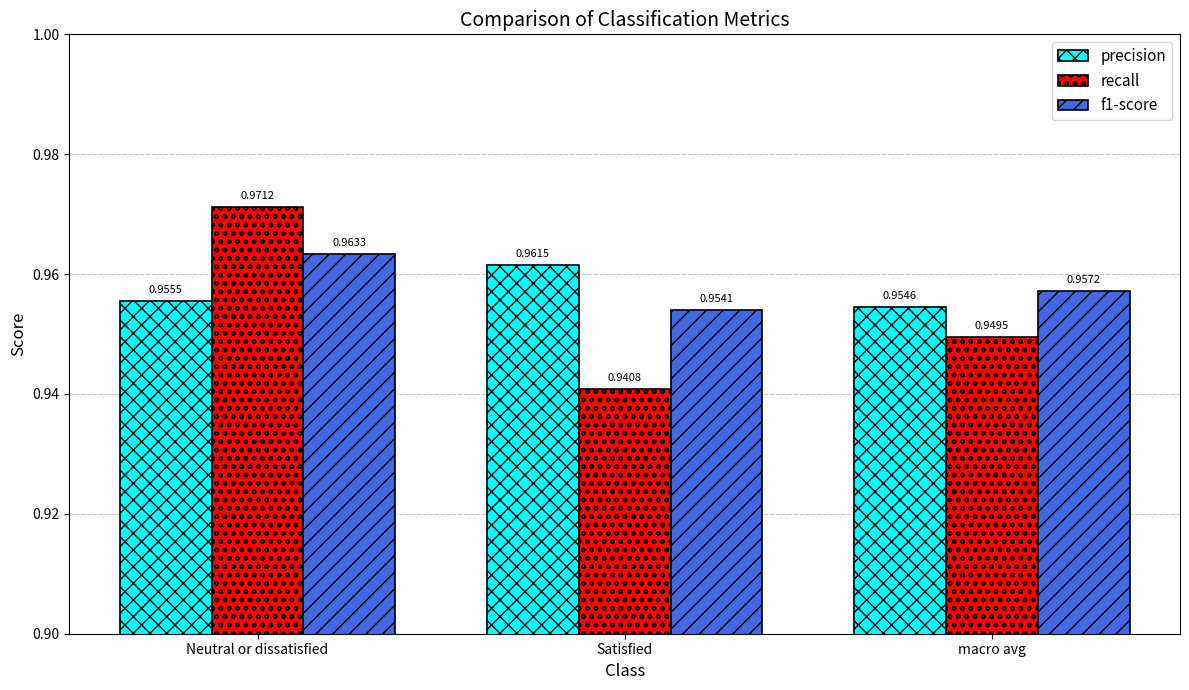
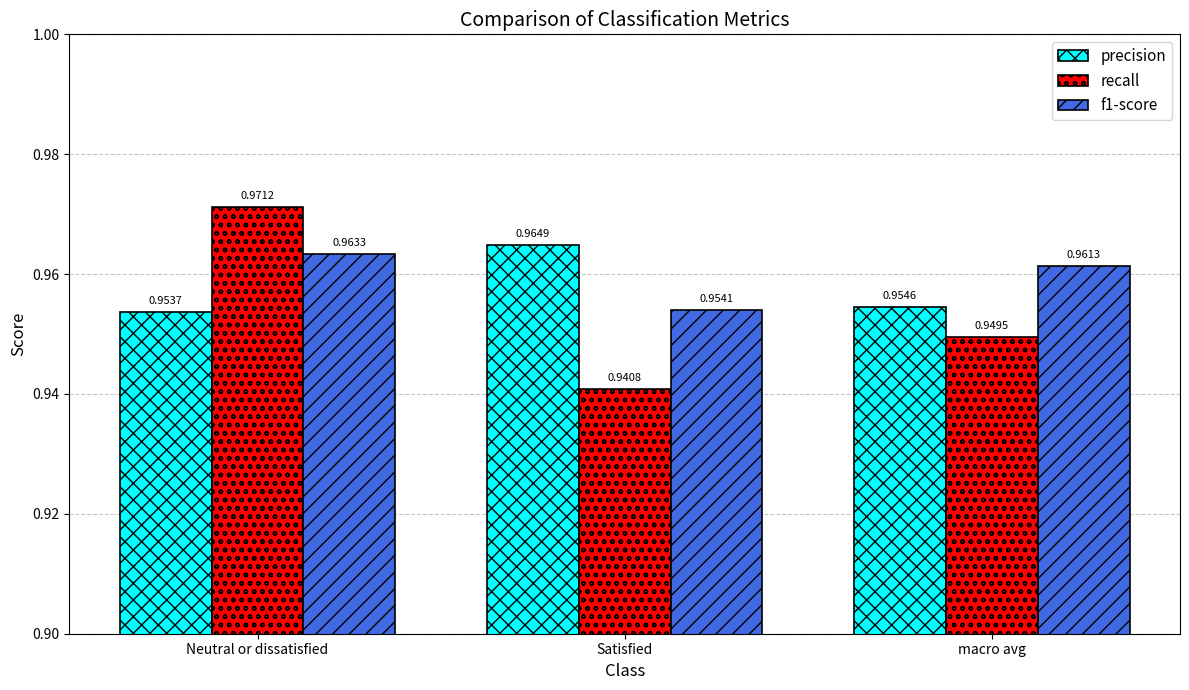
precision, Neutral or dissatisfied: 0.9555 -> 0.9537
precision, Satisfied: 0.9615 -> 0.9649
f1-score, macro avg: 0.9572 -> 0.9613
